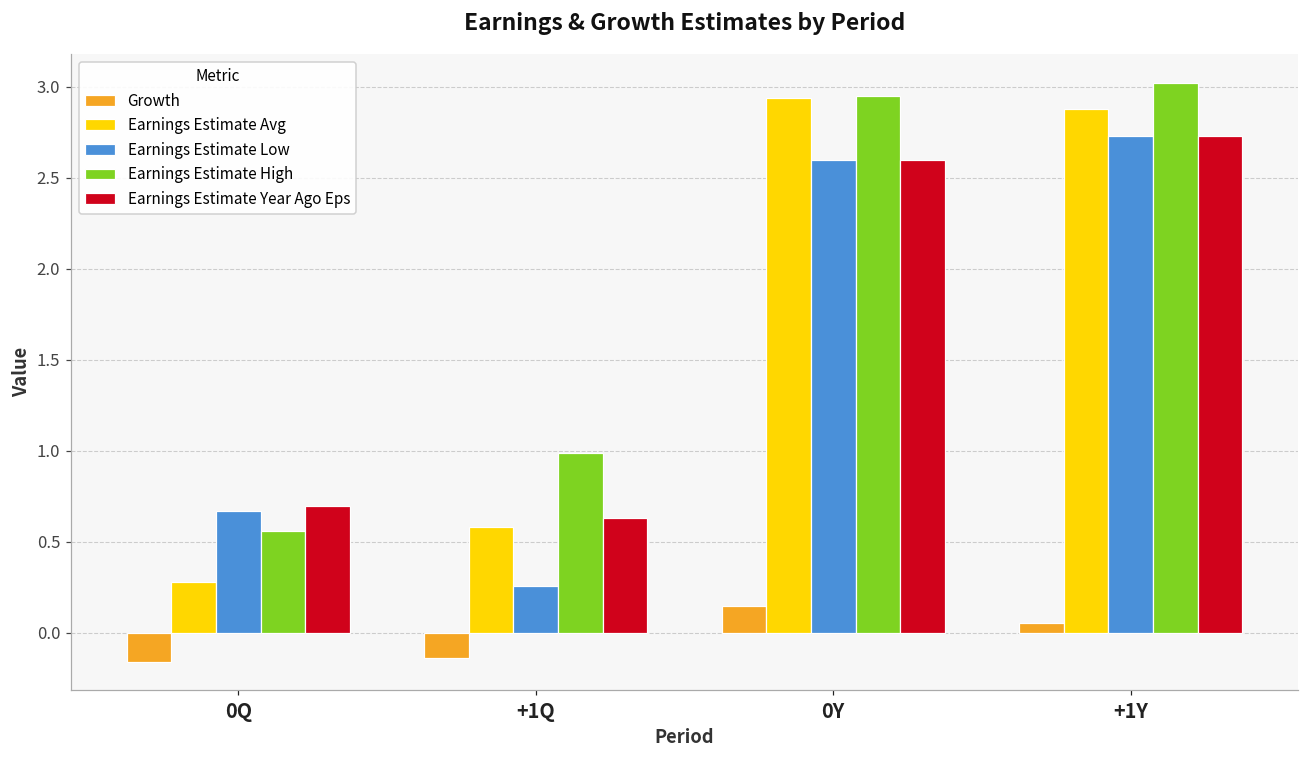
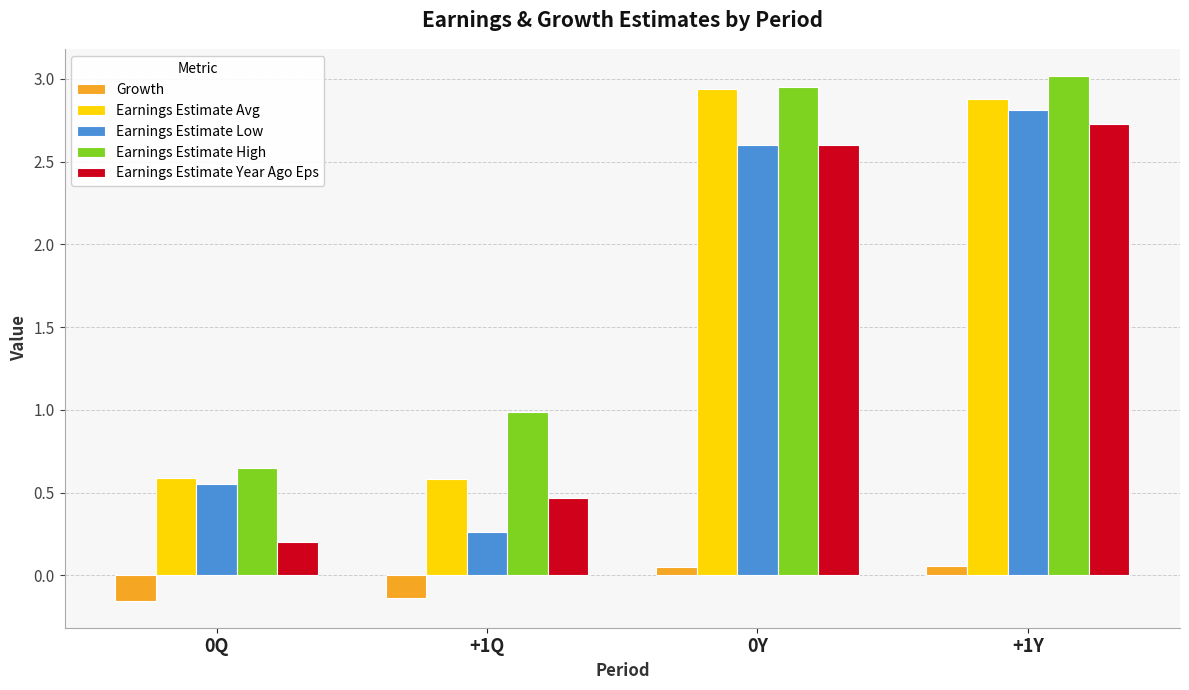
Earnings Estimate Avg, 0Q: 0.28 -> 0.59
Earnings Estimate Low, 0Q: 0.67 -> 0.55
Earnings Estimate High, 0Q: 0.56 -> 0.65
Earnings Estimate Year Ago Eps, 0Q: 0.7 -> 0.2
Earnings Estimate Year Ago Eps, +1Q: 0.63 -> 0.47
Growth, 0Y: 0.15 -> 0.05
Earnings Estimate Low, +1Y: 2.73 -> 2.81
